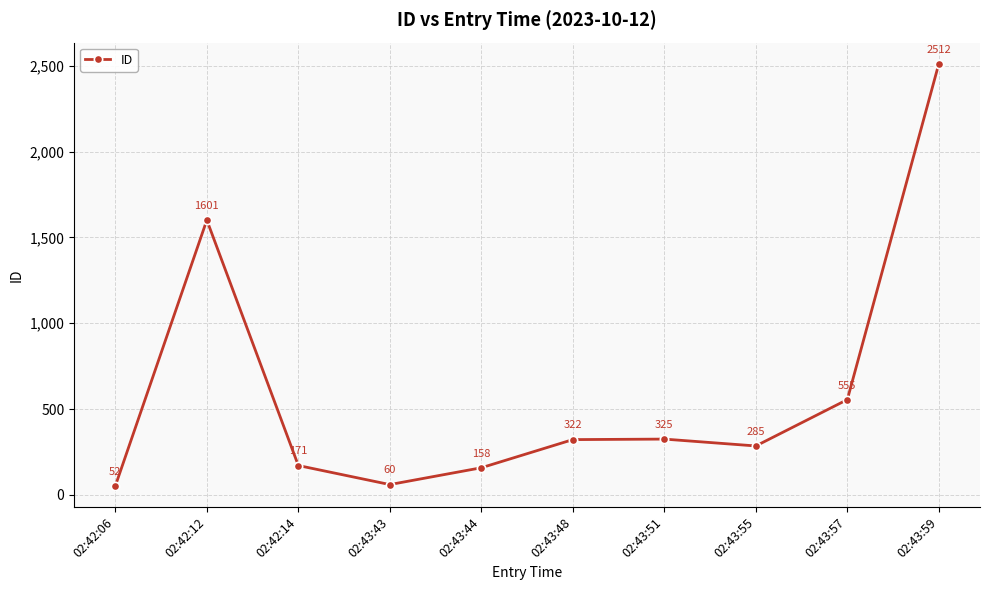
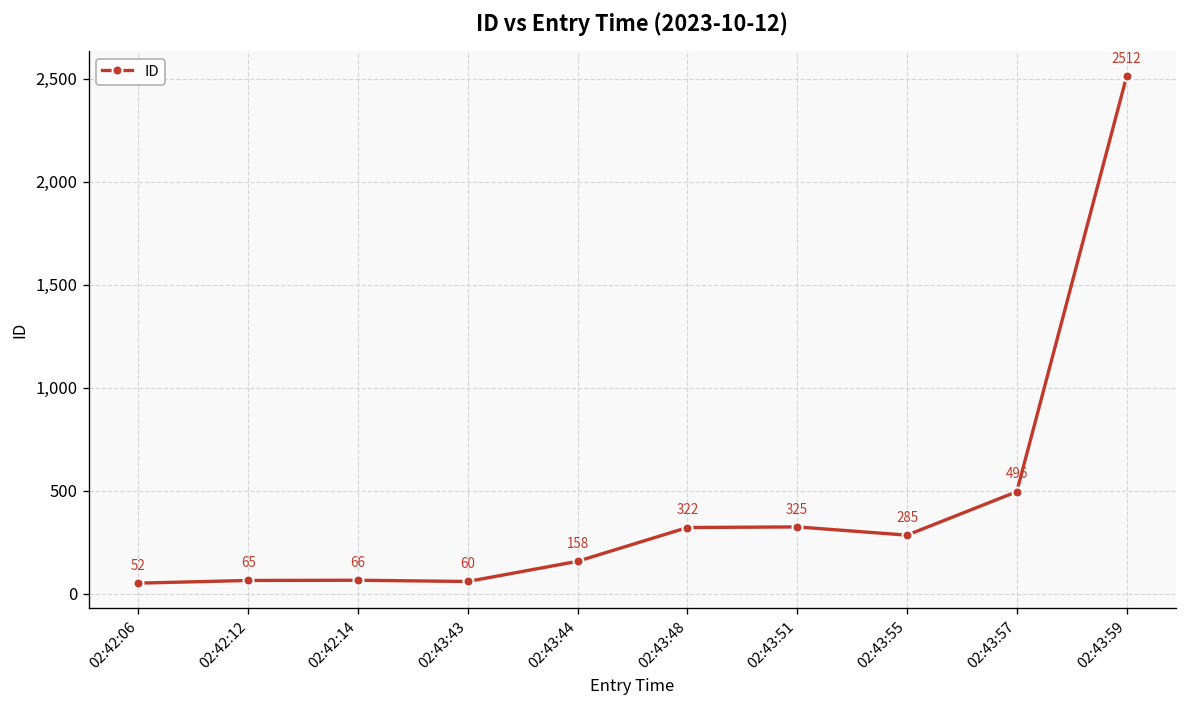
02:42:12: 1601 -> 65
02:42:14: 171 -> 66
02:43:57: 555 -> 496
